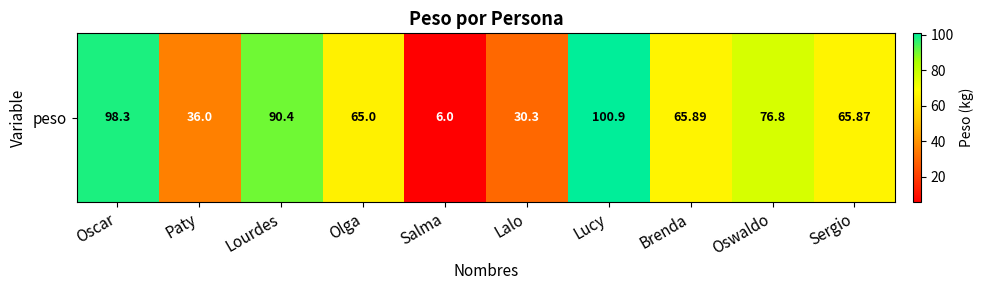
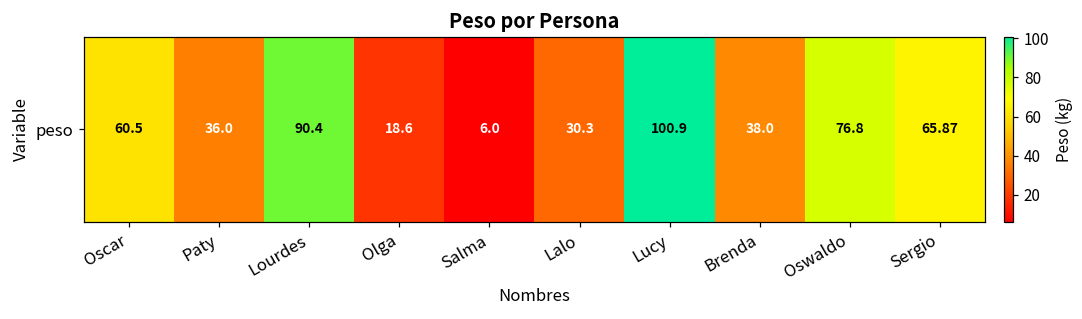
peso, Oscar: 98.3 -> 60.5
peso, Olga: 65.0 -> 18.6
peso, Brenda: 65.89 -> 38.0
